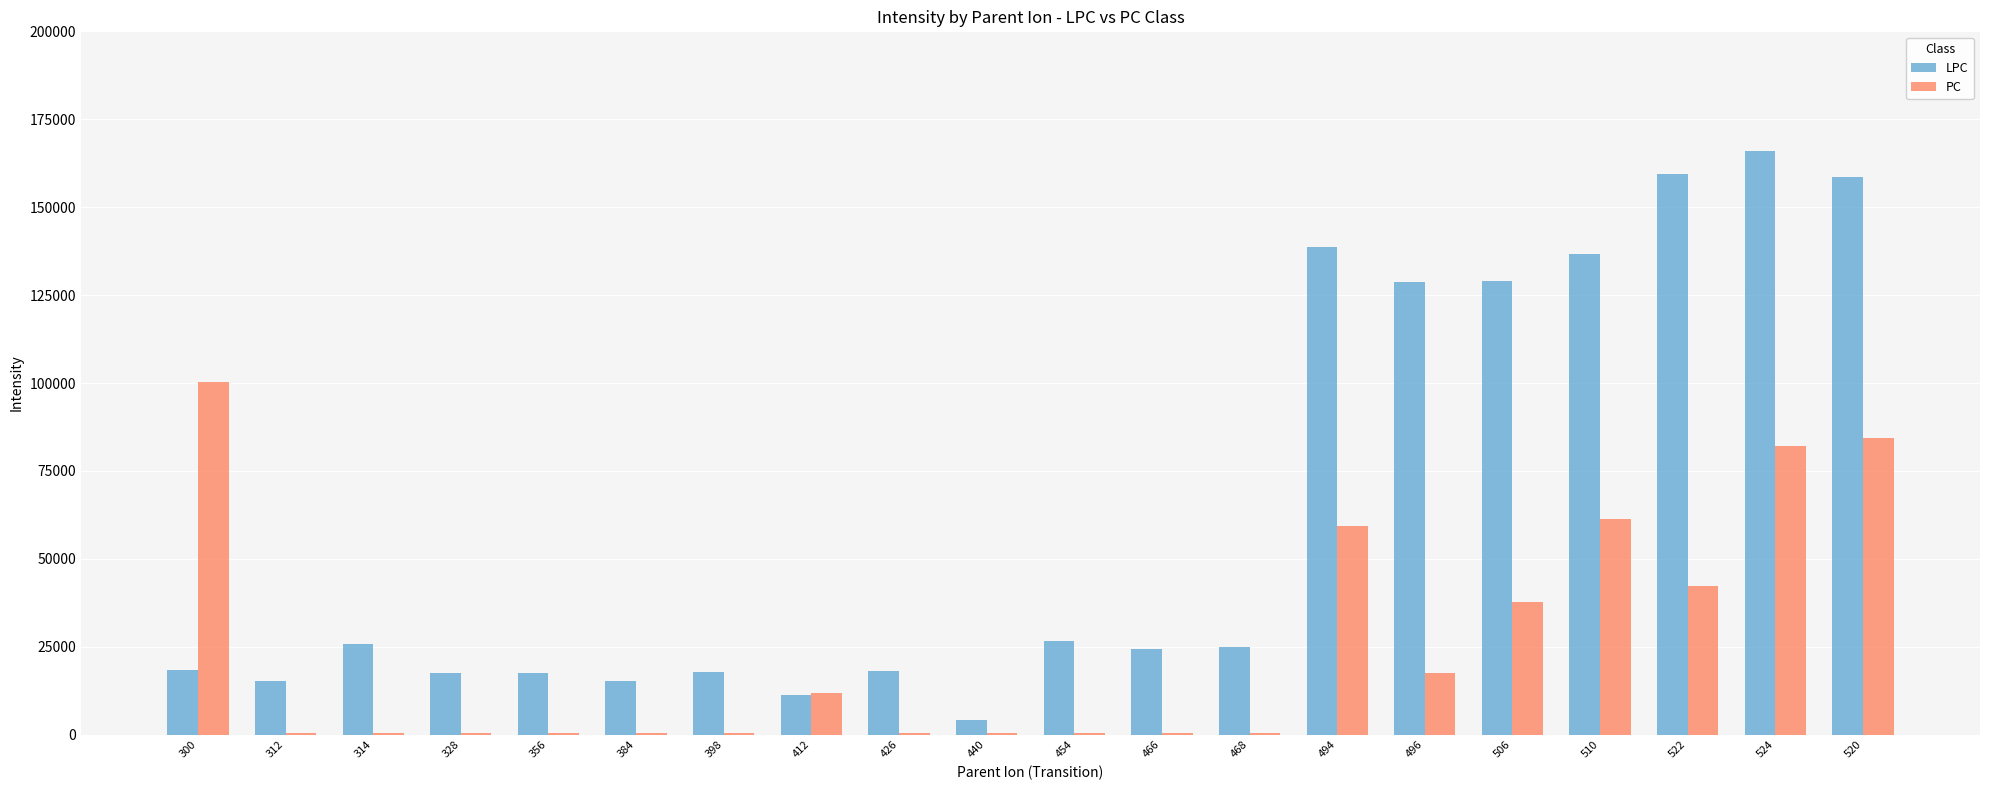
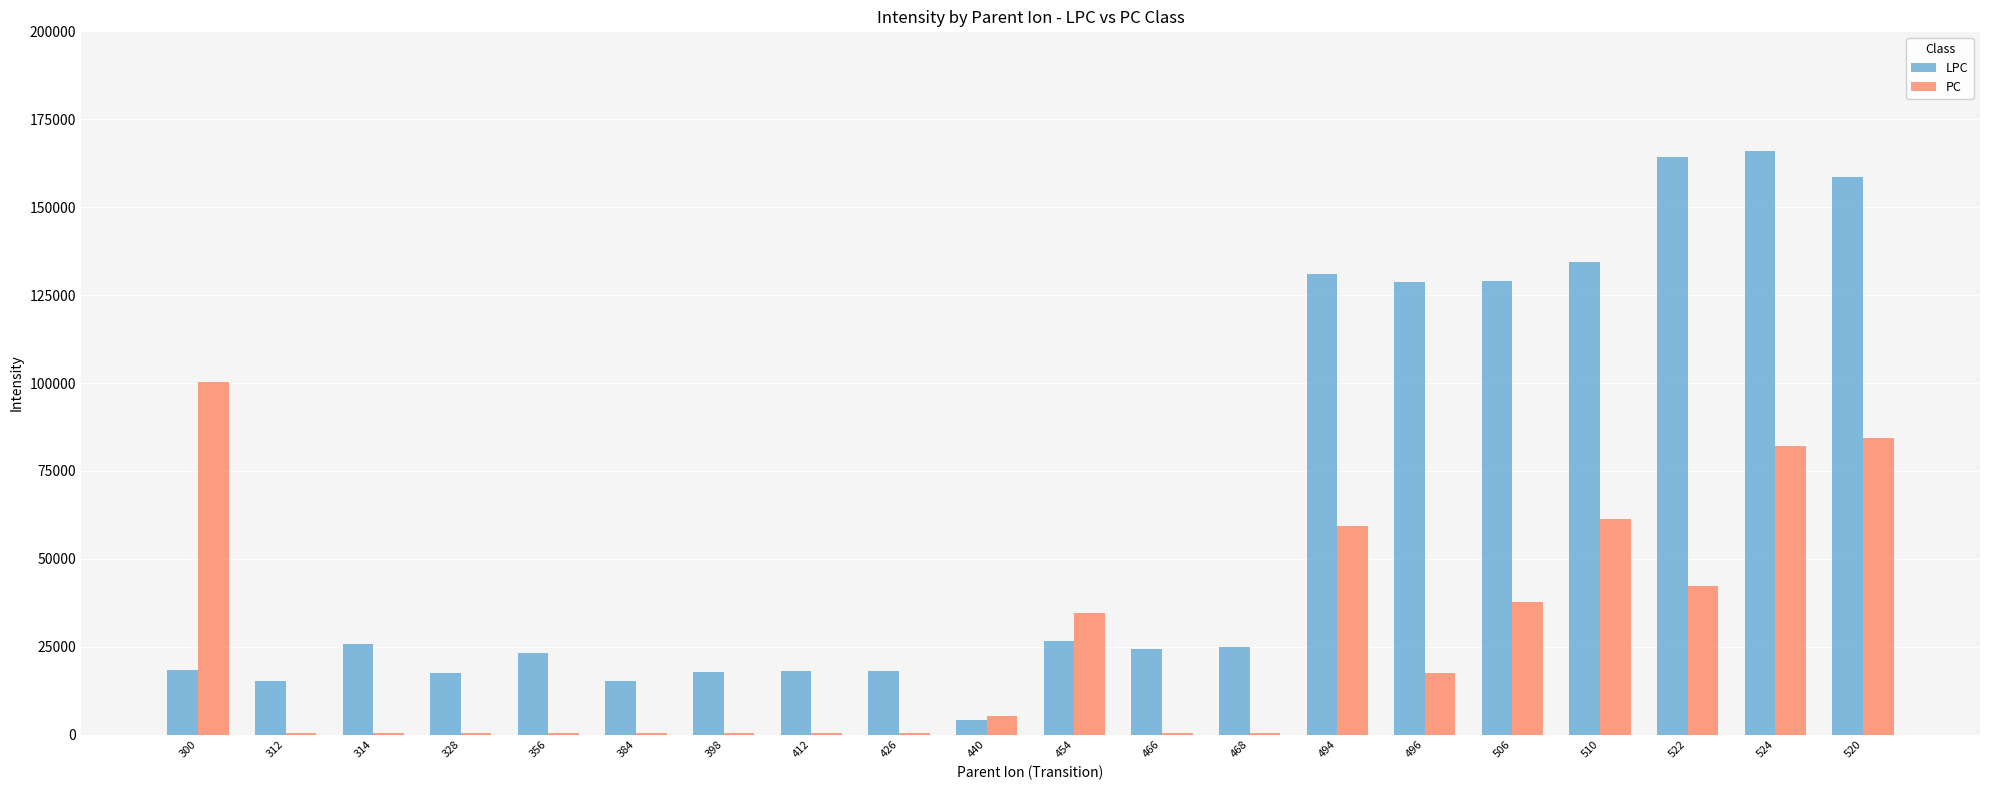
LPC, 356: 17000 -> 23000
LPC, 412: 11000 -> 18000
PC, 412: 12000 -> 1000
PC, 440: 1000 -> 5000
PC, 454: 1000 -> 35000
LPC, 494: 139000 -> 131000
LPC, 510: 137000 -> 134000
LPC, 522: 159000 -> 164000
